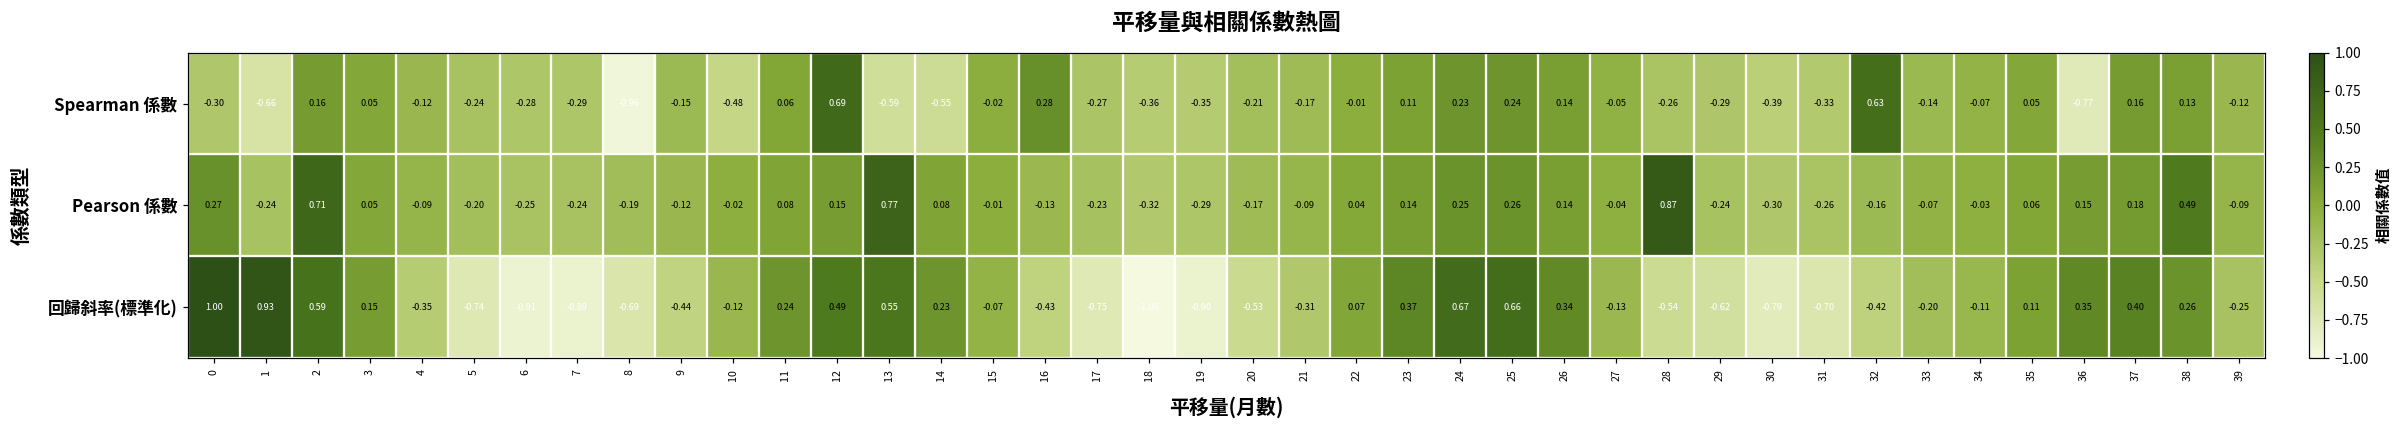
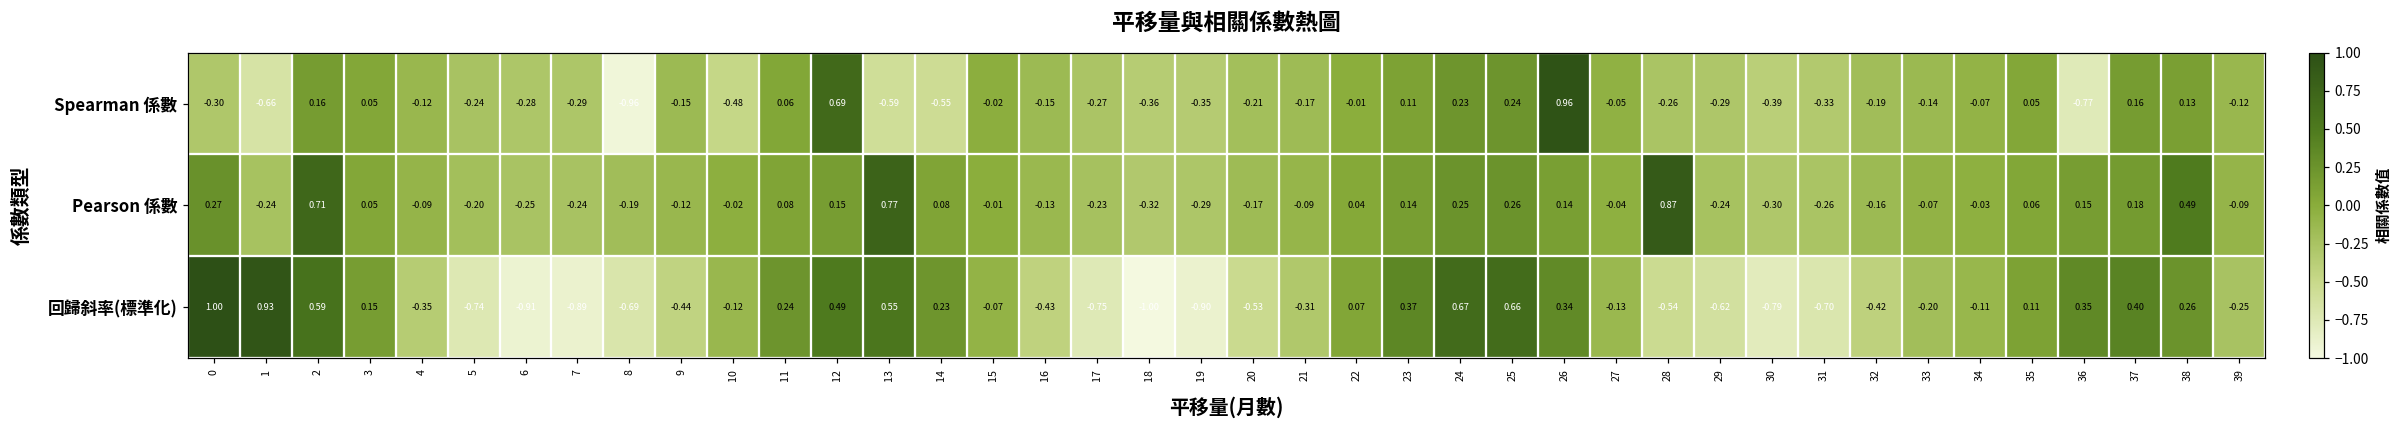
Spearman 係數, 16: 0.28 -> -0.15
Spearman 係數, 26: 0.14 -> 0.96
Spearman 係數, 32: 0.63 -> -0.19
